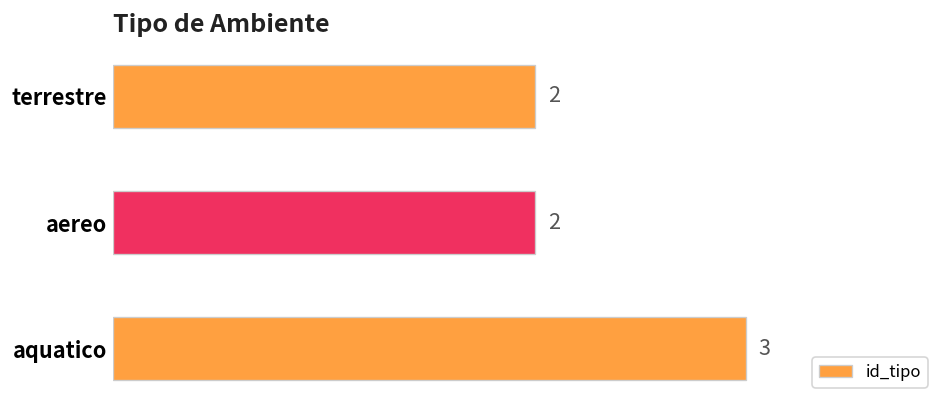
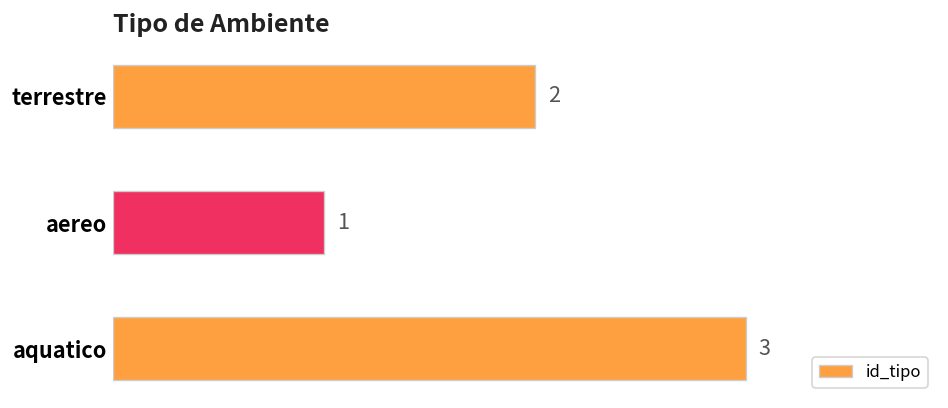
aereo: 2 -> 1
